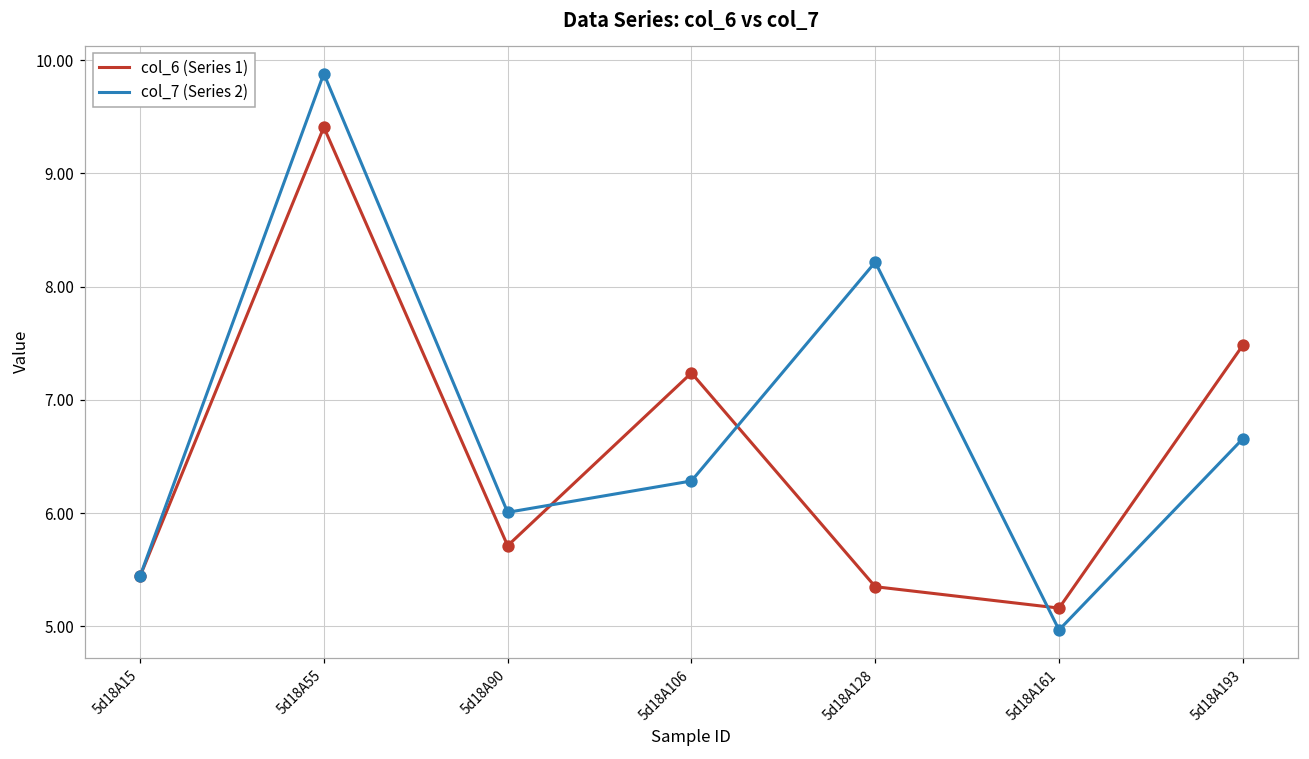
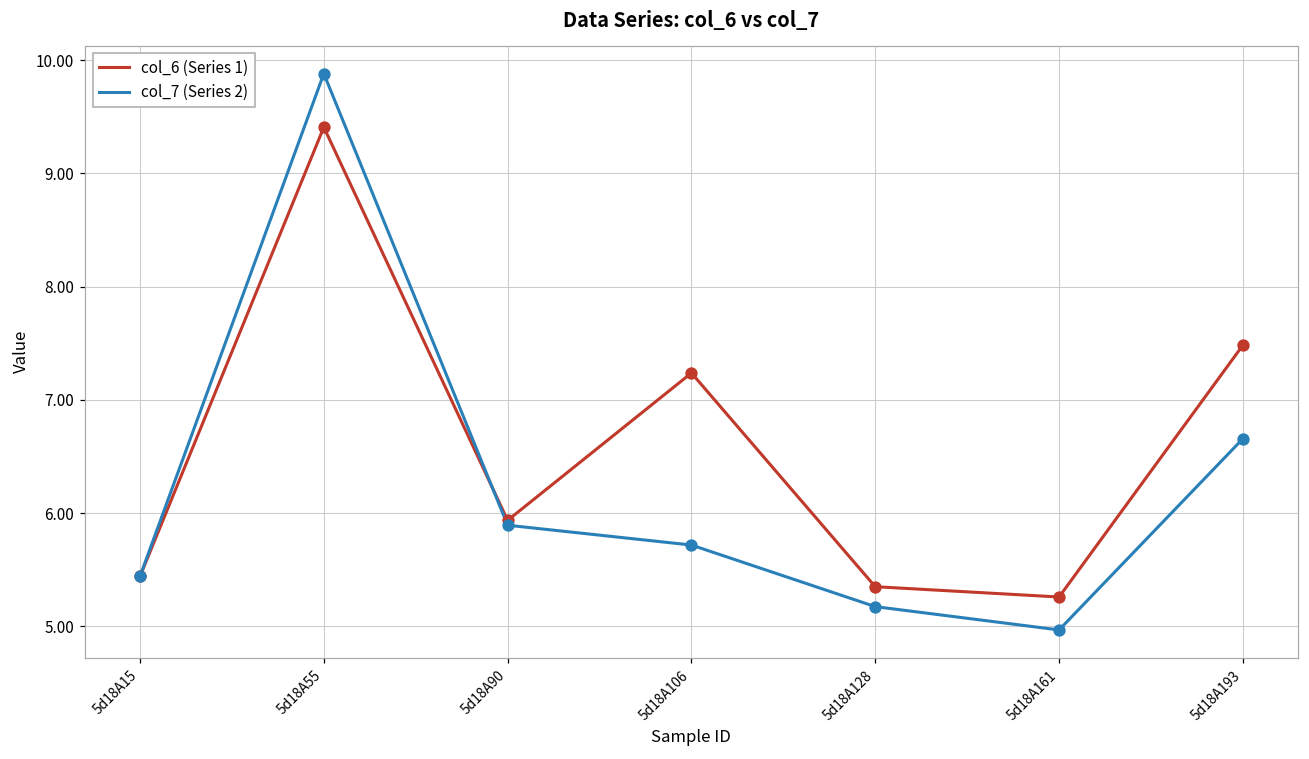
col_6 (Series 1), 5d18A90: 5.71 -> 5.94
col_7 (Series 2), 5d18A90: 6.01 -> 5.89
col_7 (Series 2), 5d18A106: 6.28 -> 5.72
col_7 (Series 2), 5d18A128: 8.22 -> 5.17
col_6 (Series 1), 5d18A161: 5.16 -> 5.26
